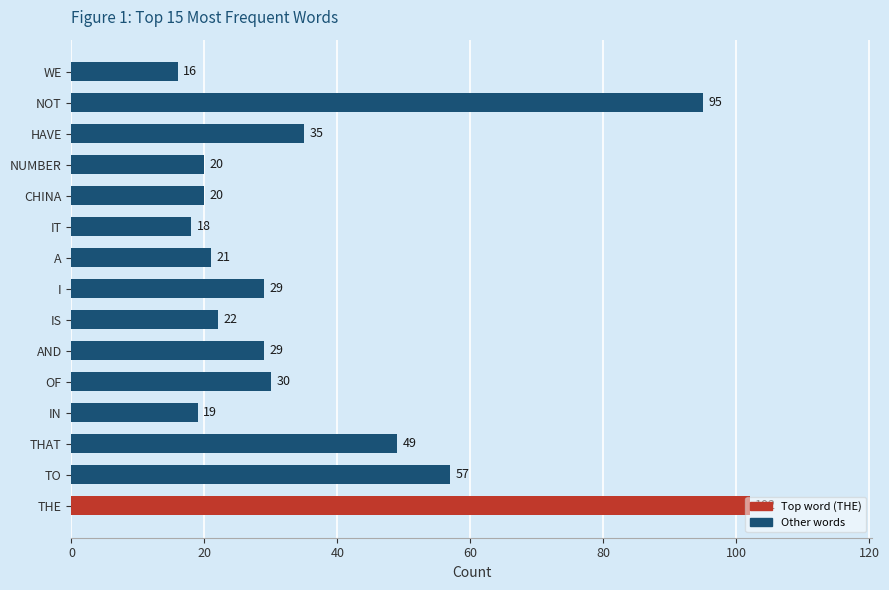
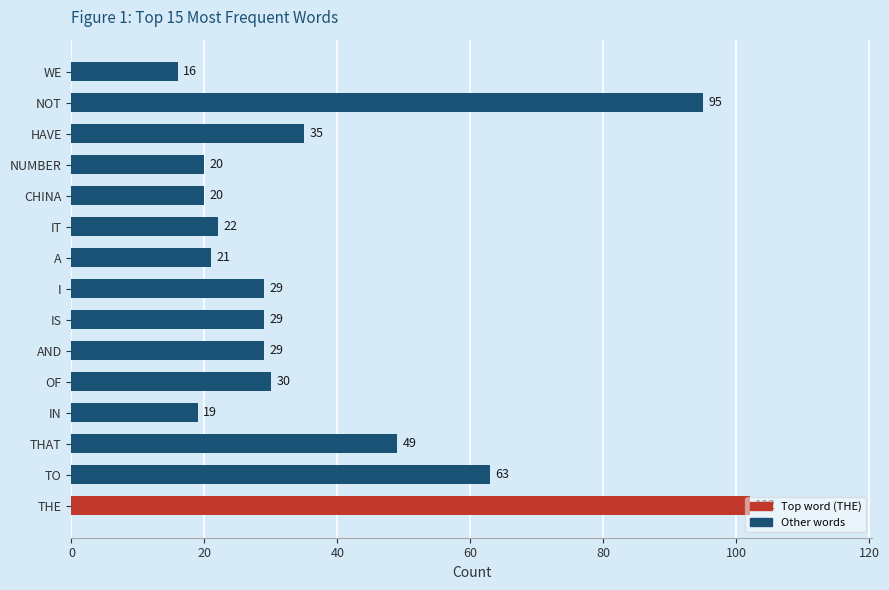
IT: 18 -> 22
IS: 22 -> 29
TO: 57 -> 63
